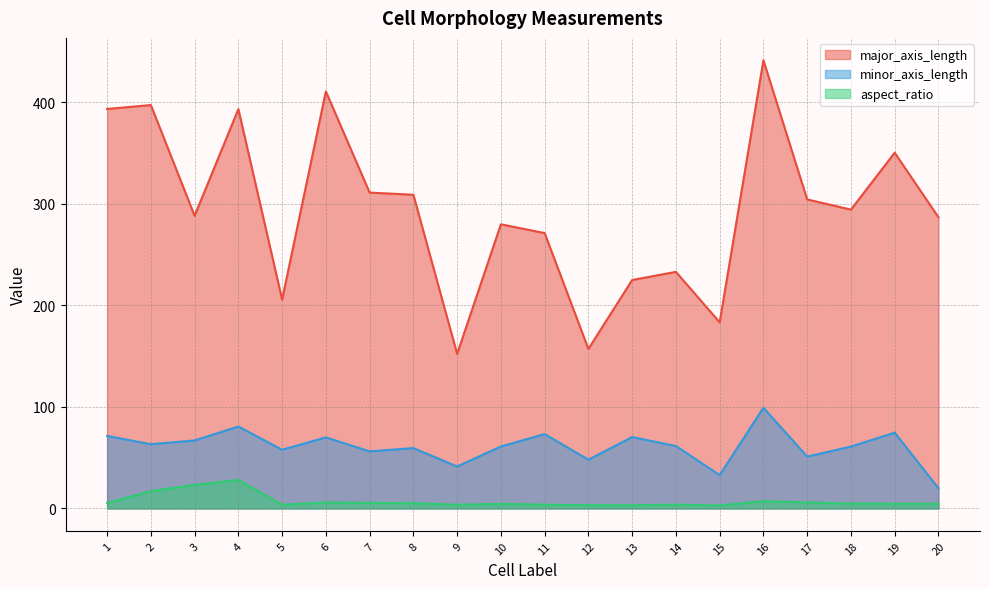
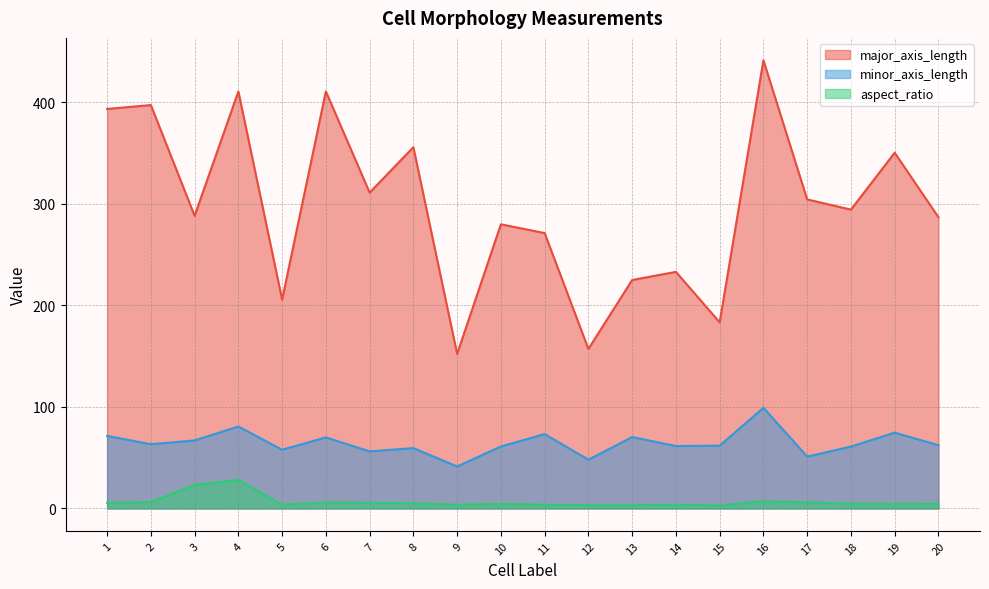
aspect_ratio, 2: 17 -> 6
major_axis_length, 4: 393 -> 411
major_axis_length, 8: 309 -> 356
minor_axis_length, 15: 33 -> 62
minor_axis_length, 20: 20 -> 62
